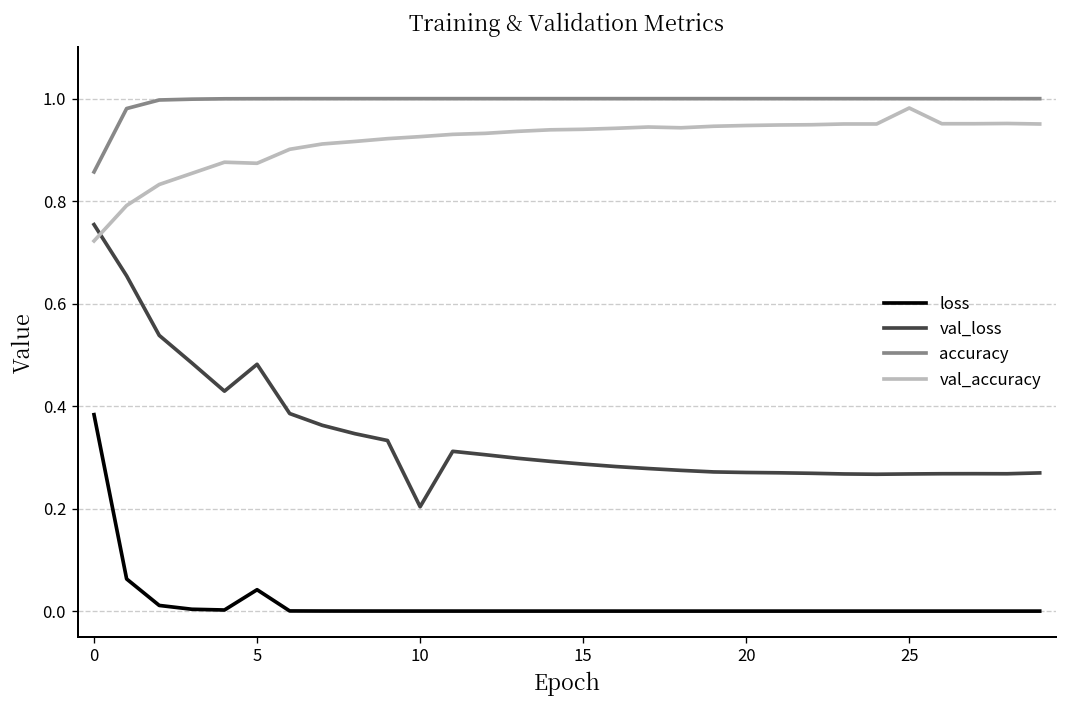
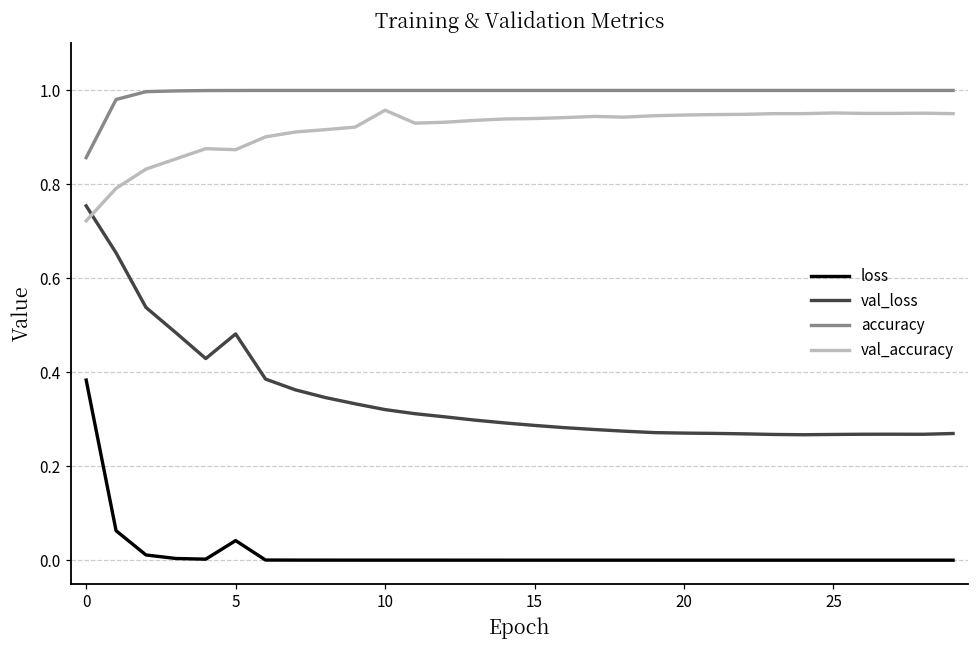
val_loss, 10: 0.20 -> 0.32
val_accuracy, 10: 0.93 -> 0.96
val_accuracy, 25: 0.98 -> 0.95
